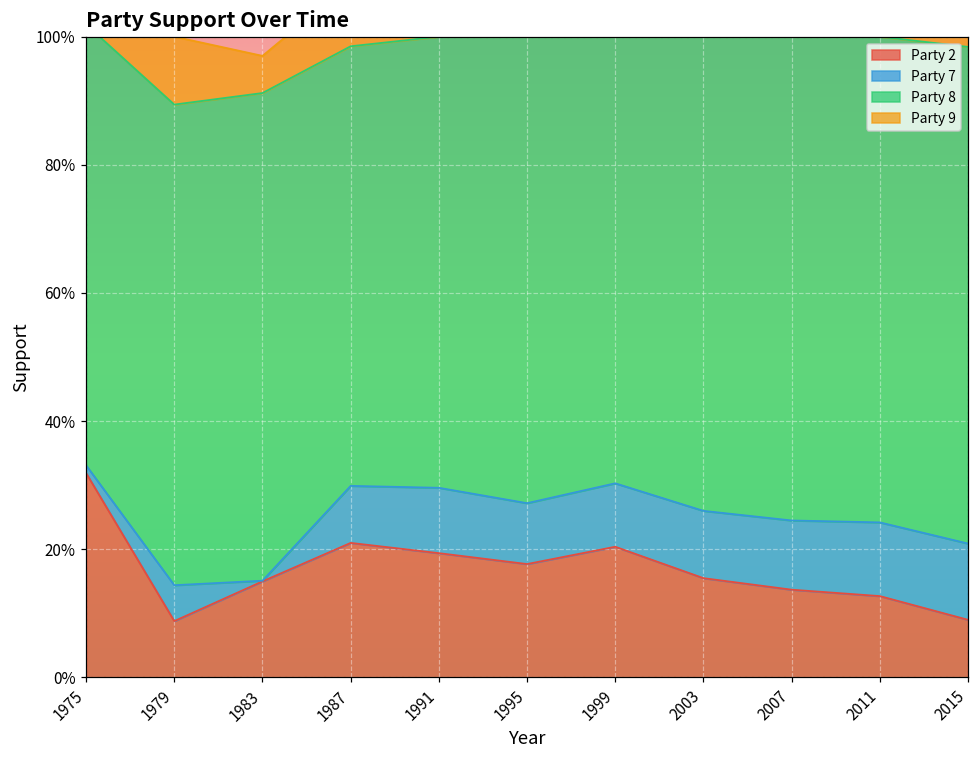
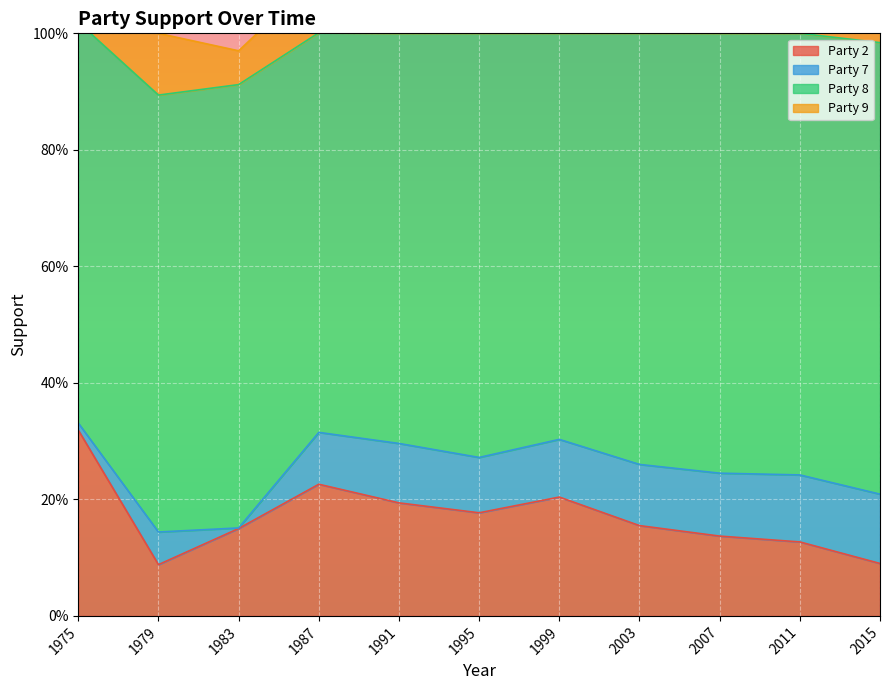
Party 2, 1987: 21% -> 23%
